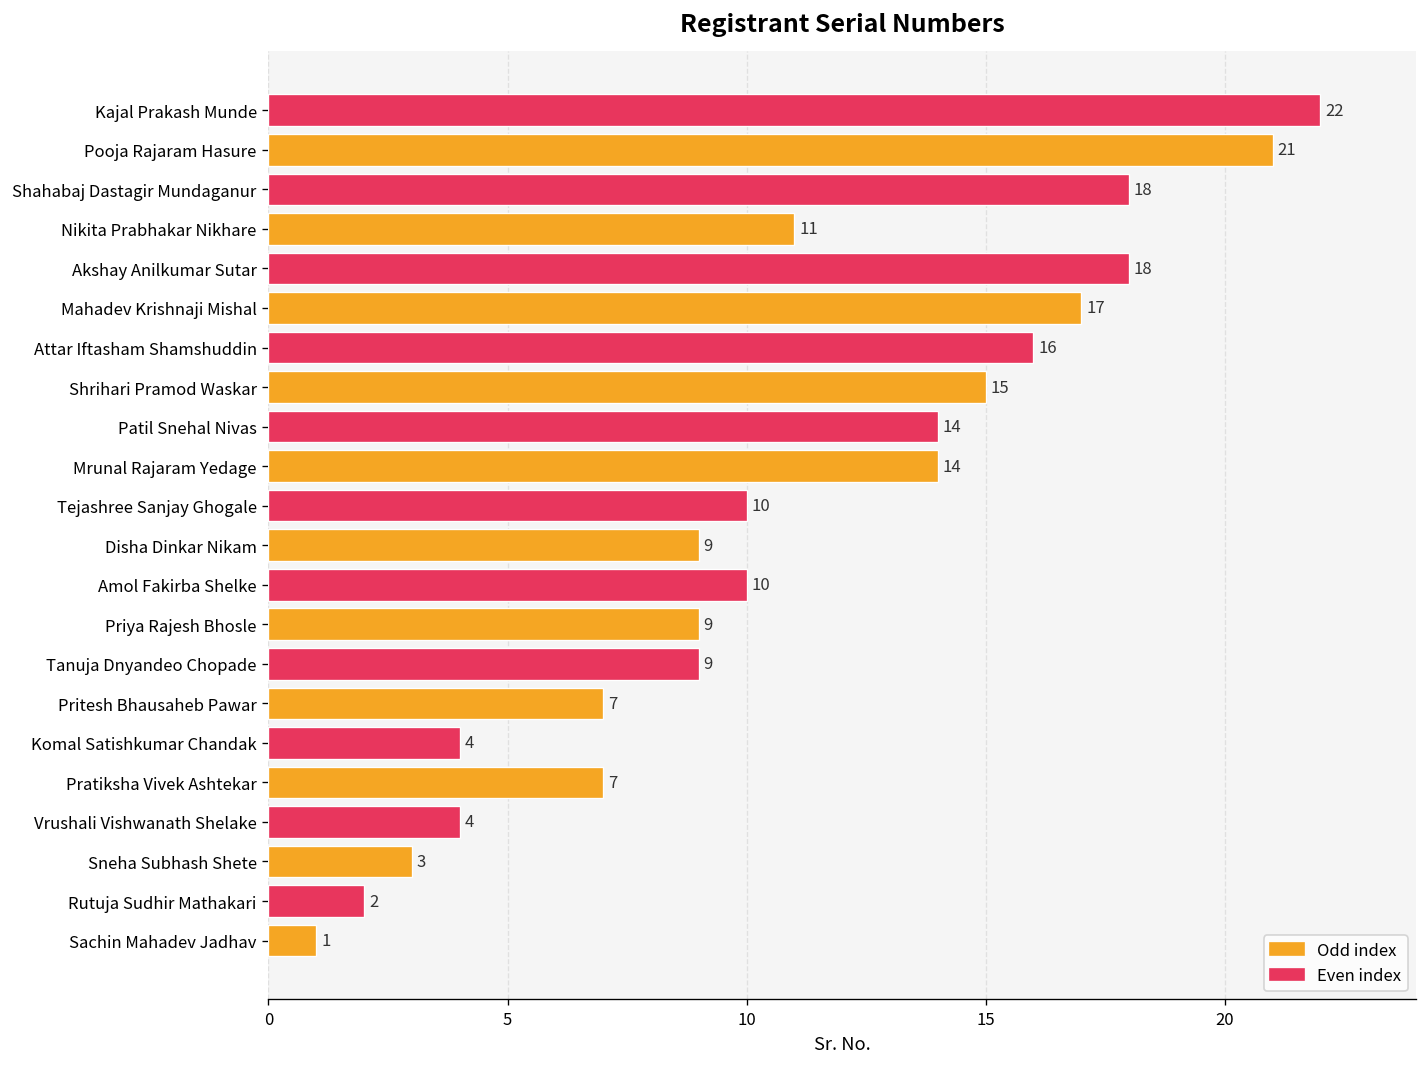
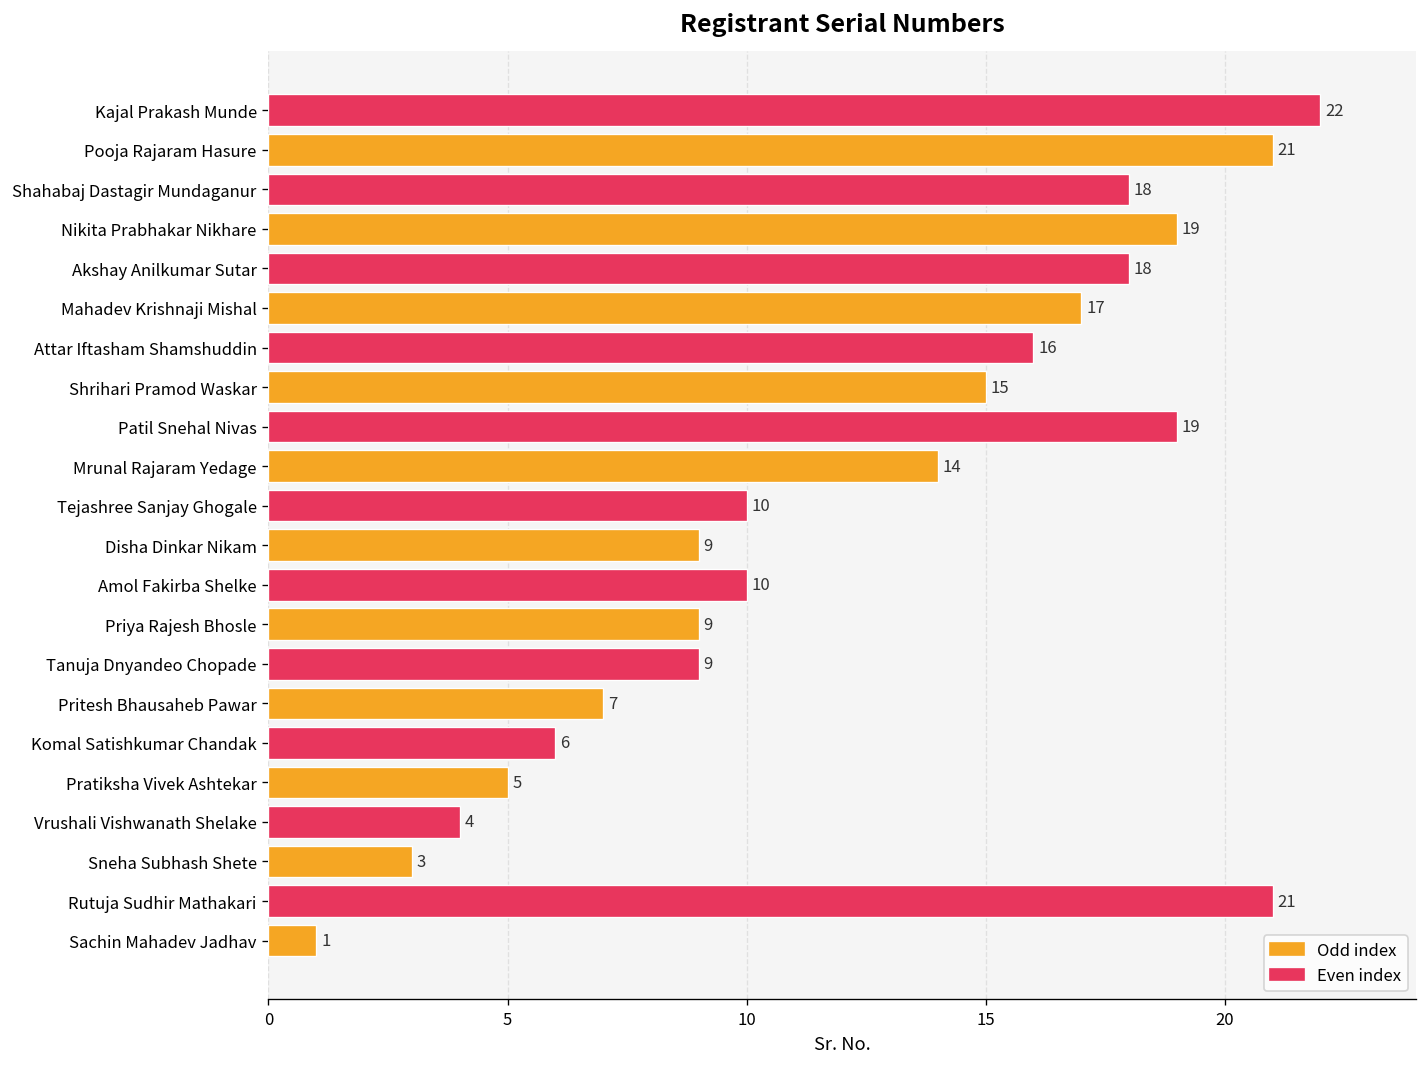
Nikita Prabhakar Nikhare: 11 -> 19
Patil Snehal Nivas: 14 -> 19
Komal Satishkumar Chandak: 4 -> 6
Pratiksha Vivek Ashtekar: 7 -> 5
Rutuja Sudhir Mathakari: 2 -> 21
